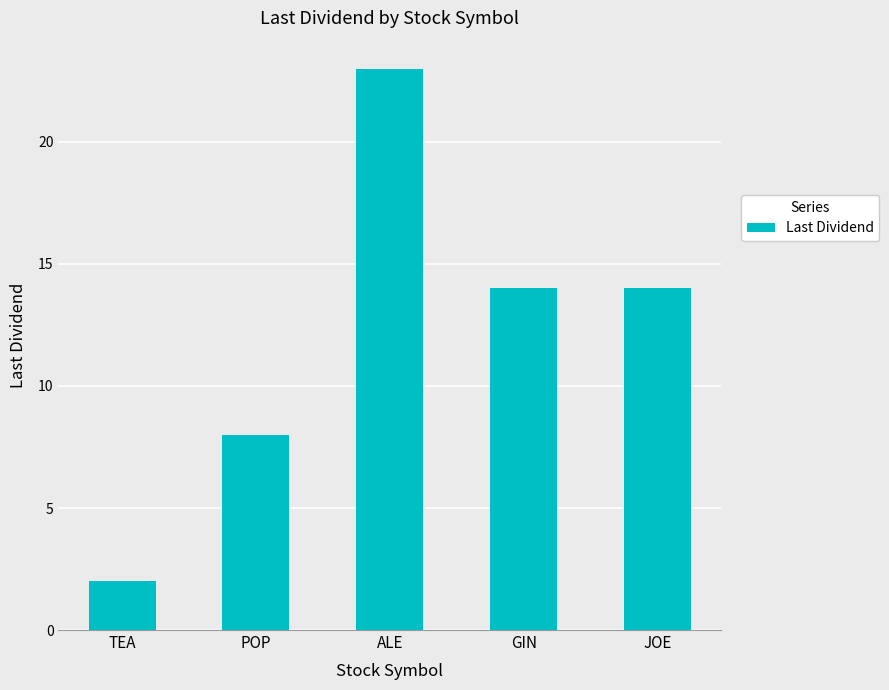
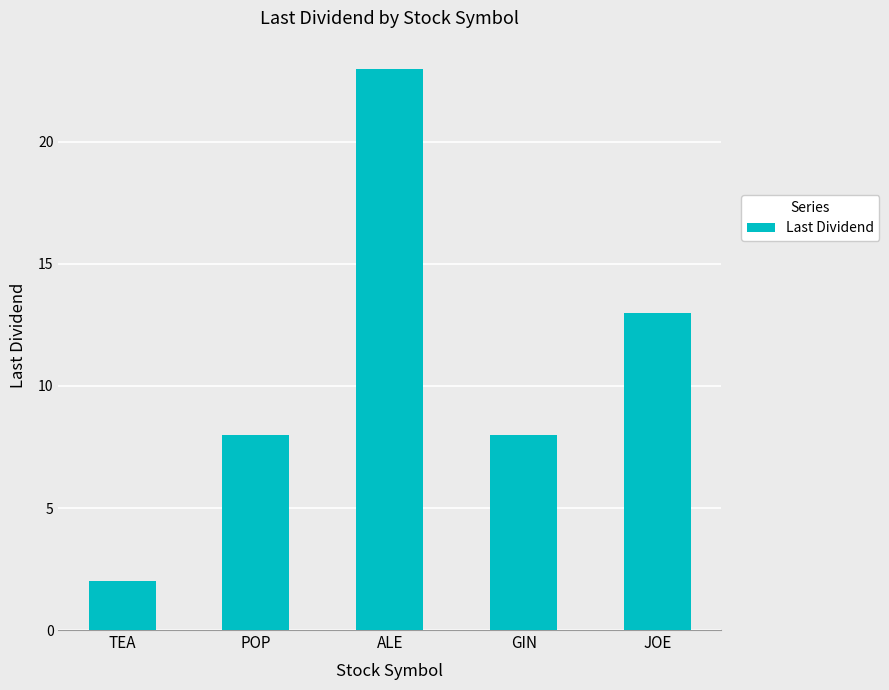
GIN: 14 -> 8
JOE: 14 -> 13
